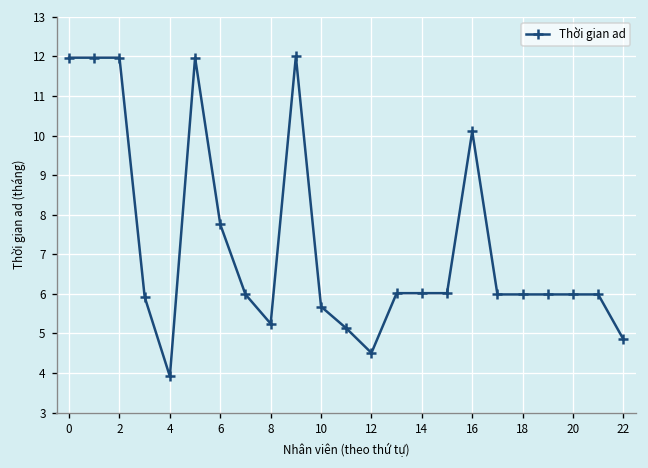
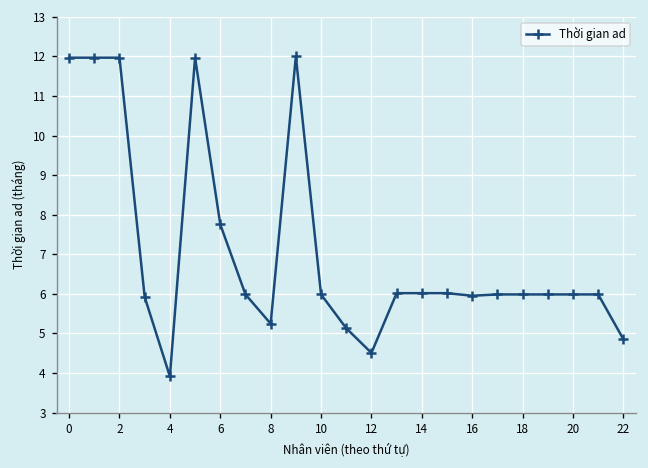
10: 5.7 -> 6.0
16: 10.1 -> 6.0
